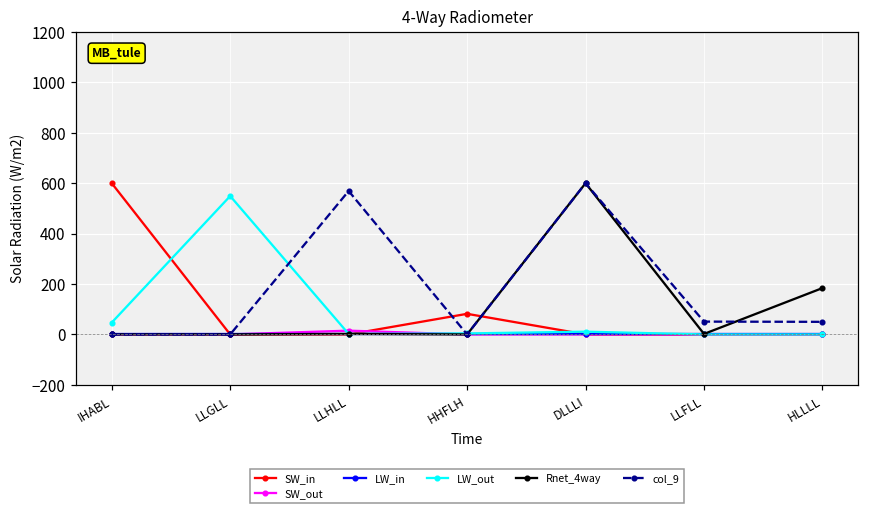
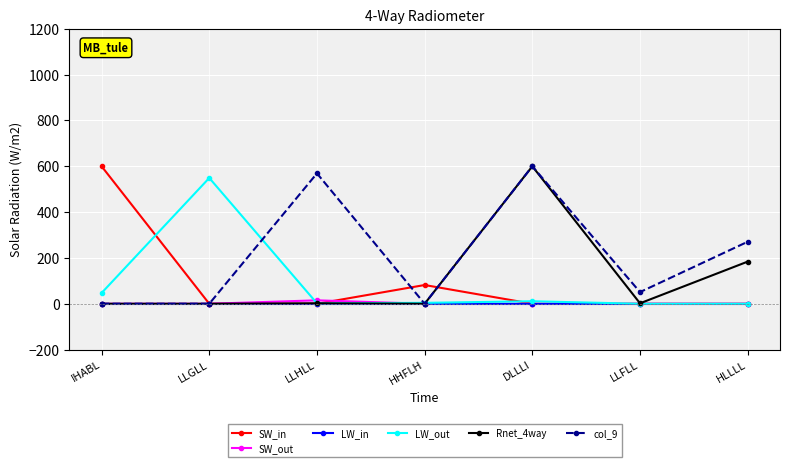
col_9, HLLLL: 50 -> 270
